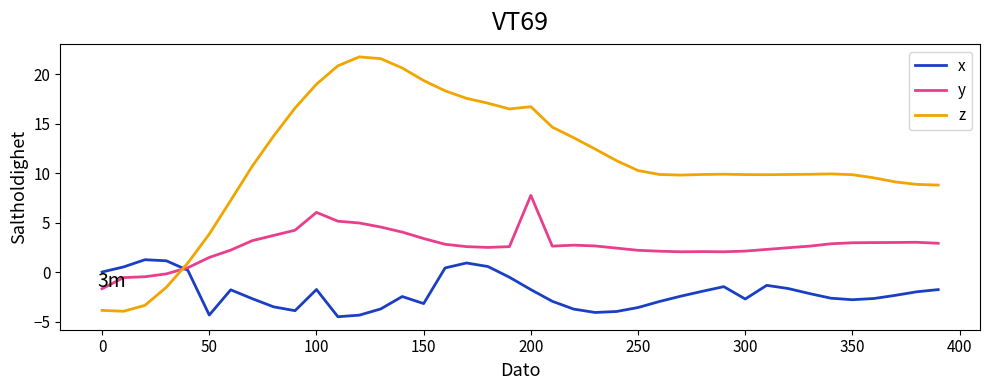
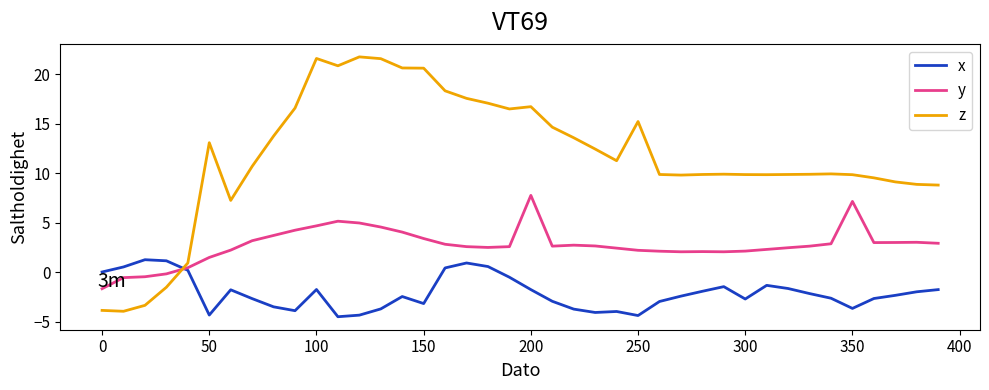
z, 50: 4 -> 13
y, 100: 6 -> 5
z, 100: 19 -> 22
z, 150: 19 -> 21
x, 250: -3.6 -> -4.4
z, 250: 10 -> 15
x, 350: -3 -> -4
y, 350: 3 -> 7
